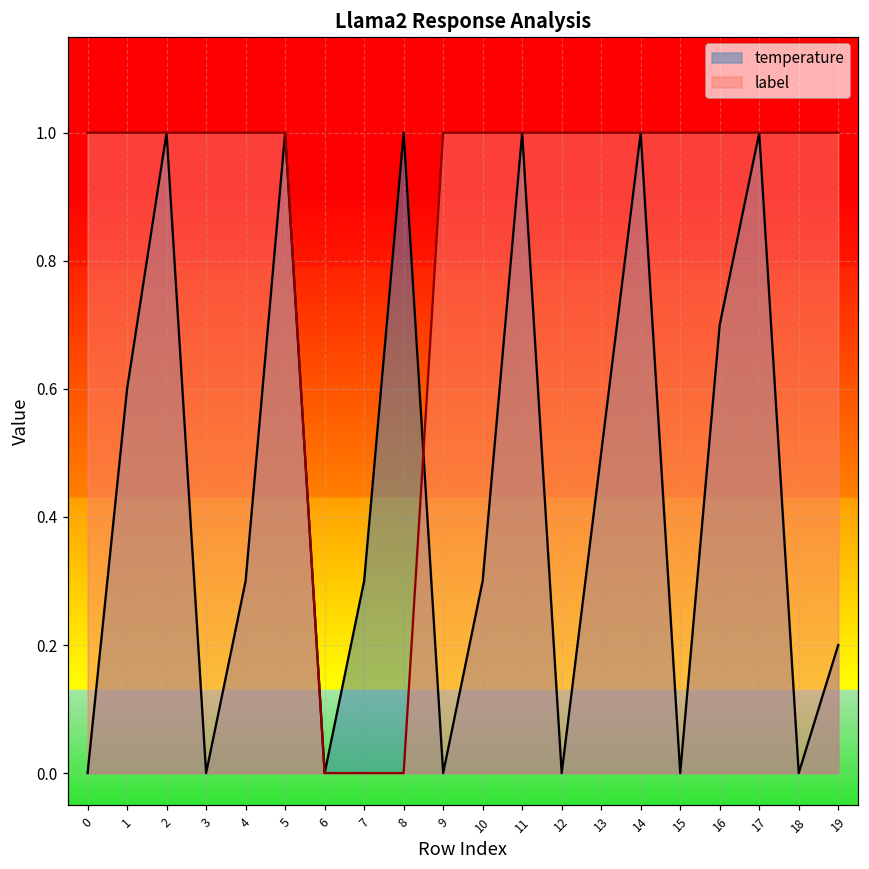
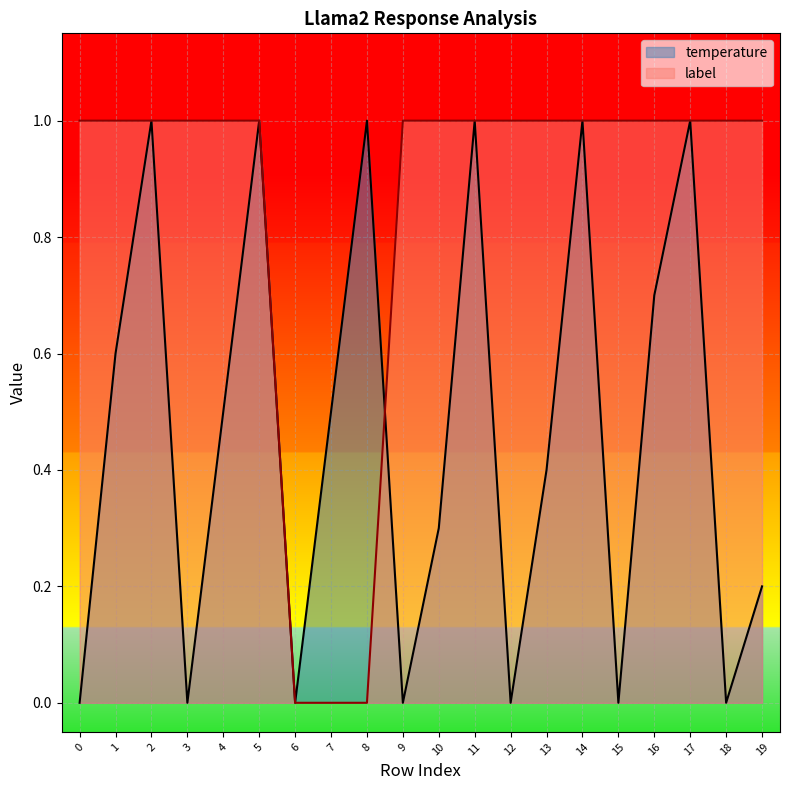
temperature, 4: 0.3 -> 0.5
temperature, 7: 0.3 -> 0.5
temperature, 13: 0.5 -> 0.4
